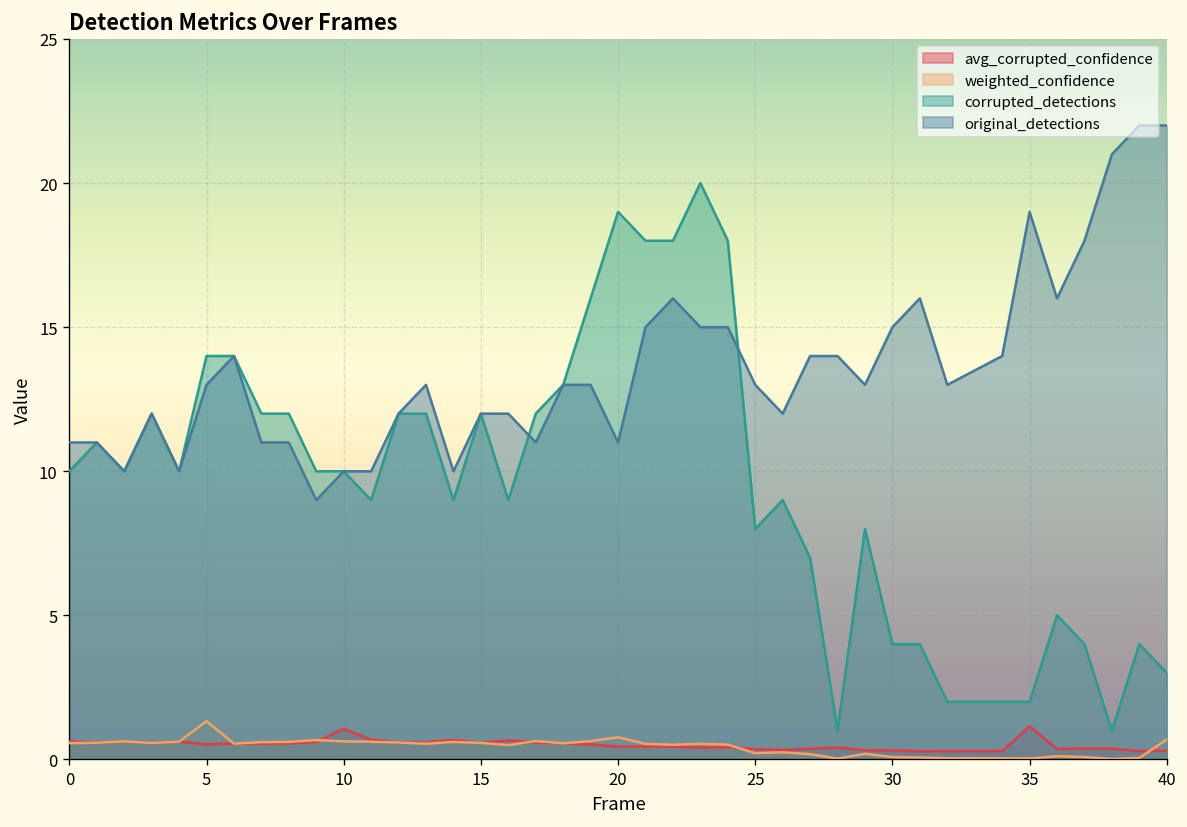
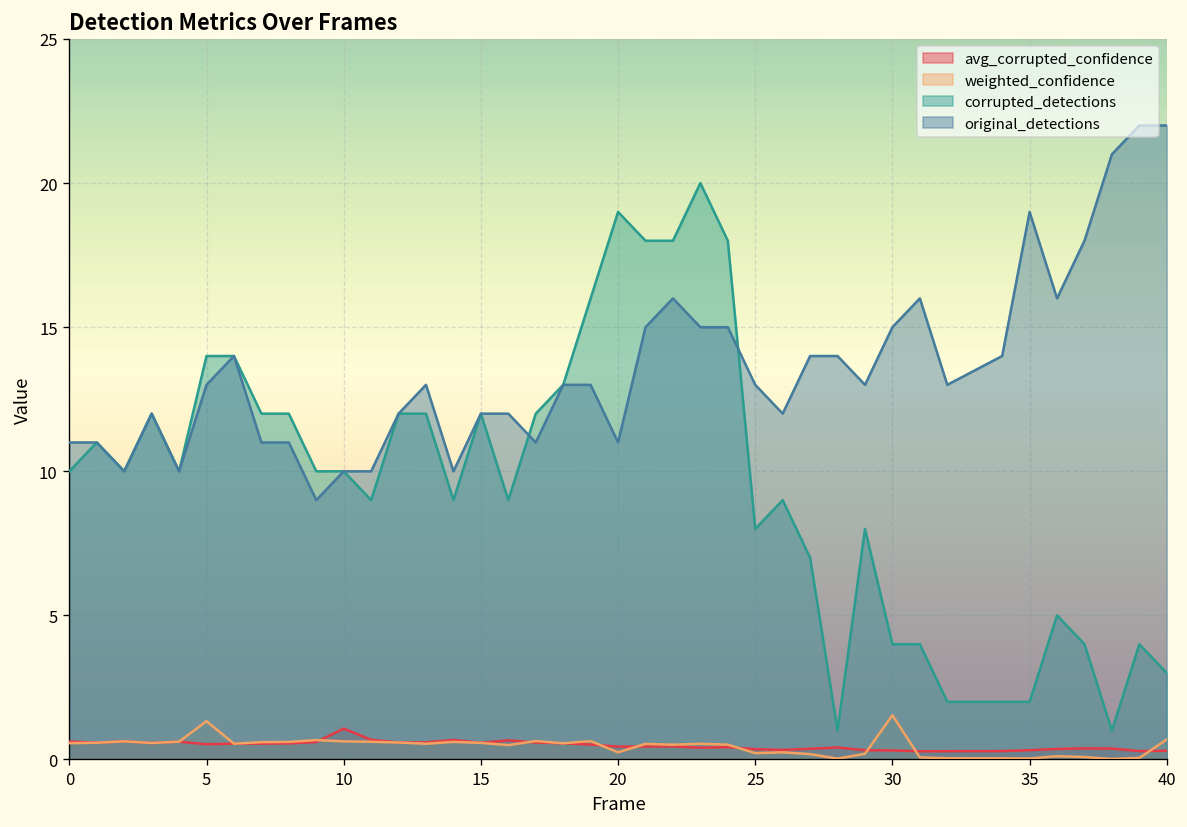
weighted_confidence, 20: 0.8 -> 0.2
weighted_confidence, 30: 0.1 -> 1.5
avg_corrupted_confidence, 35: 1.2 -> 0.3
